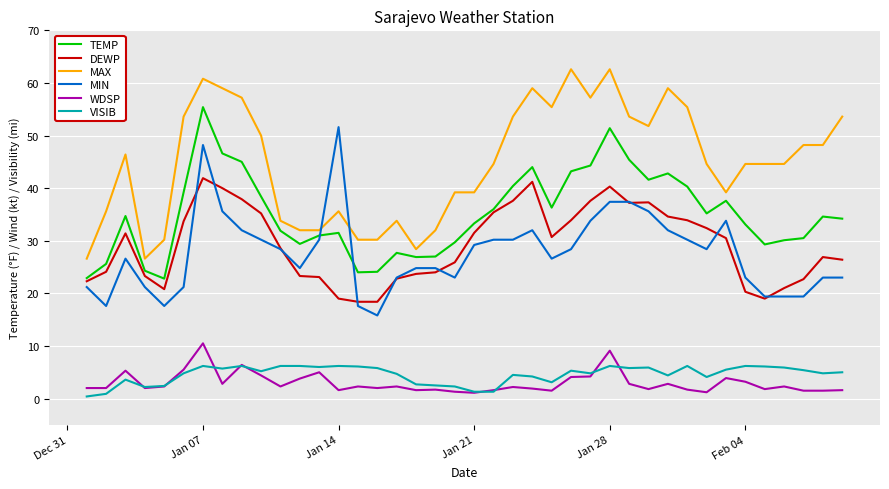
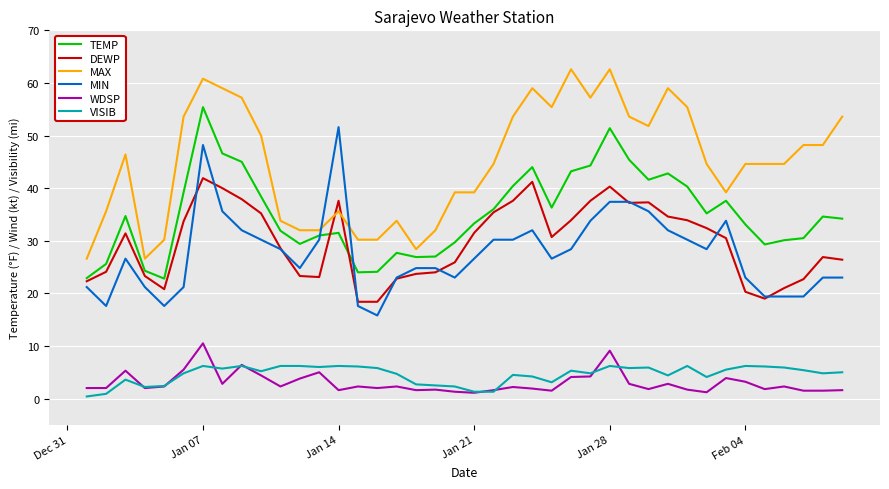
DEWP, Jan 14: 19 -> 38
MIN, Jan 21: 29 -> 27
